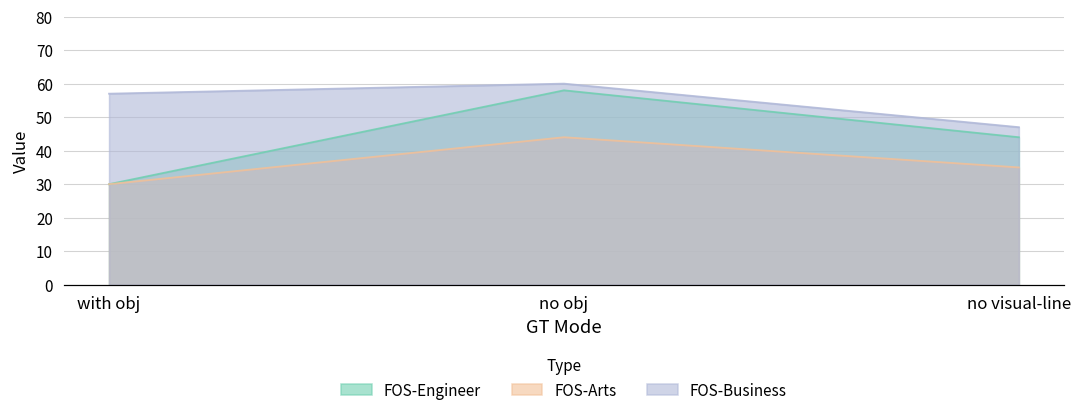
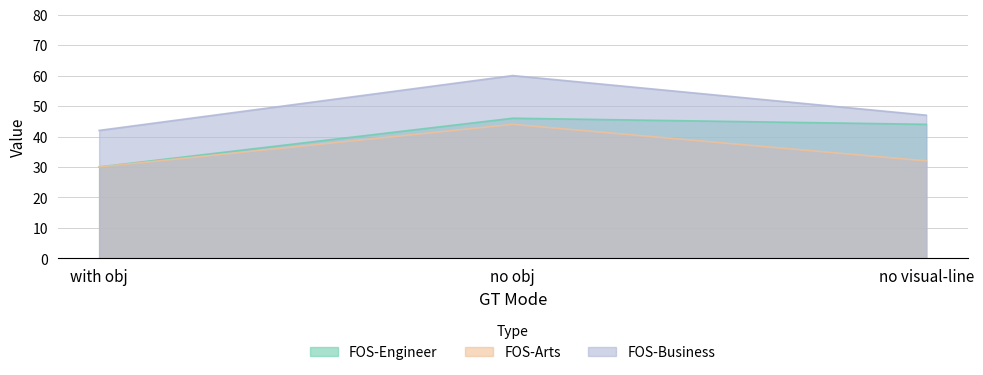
FOS-Business, with obj: 57 -> 42
FOS-Engineer, no obj: 58 -> 46
FOS-Arts, no visual-line: 35 -> 32
